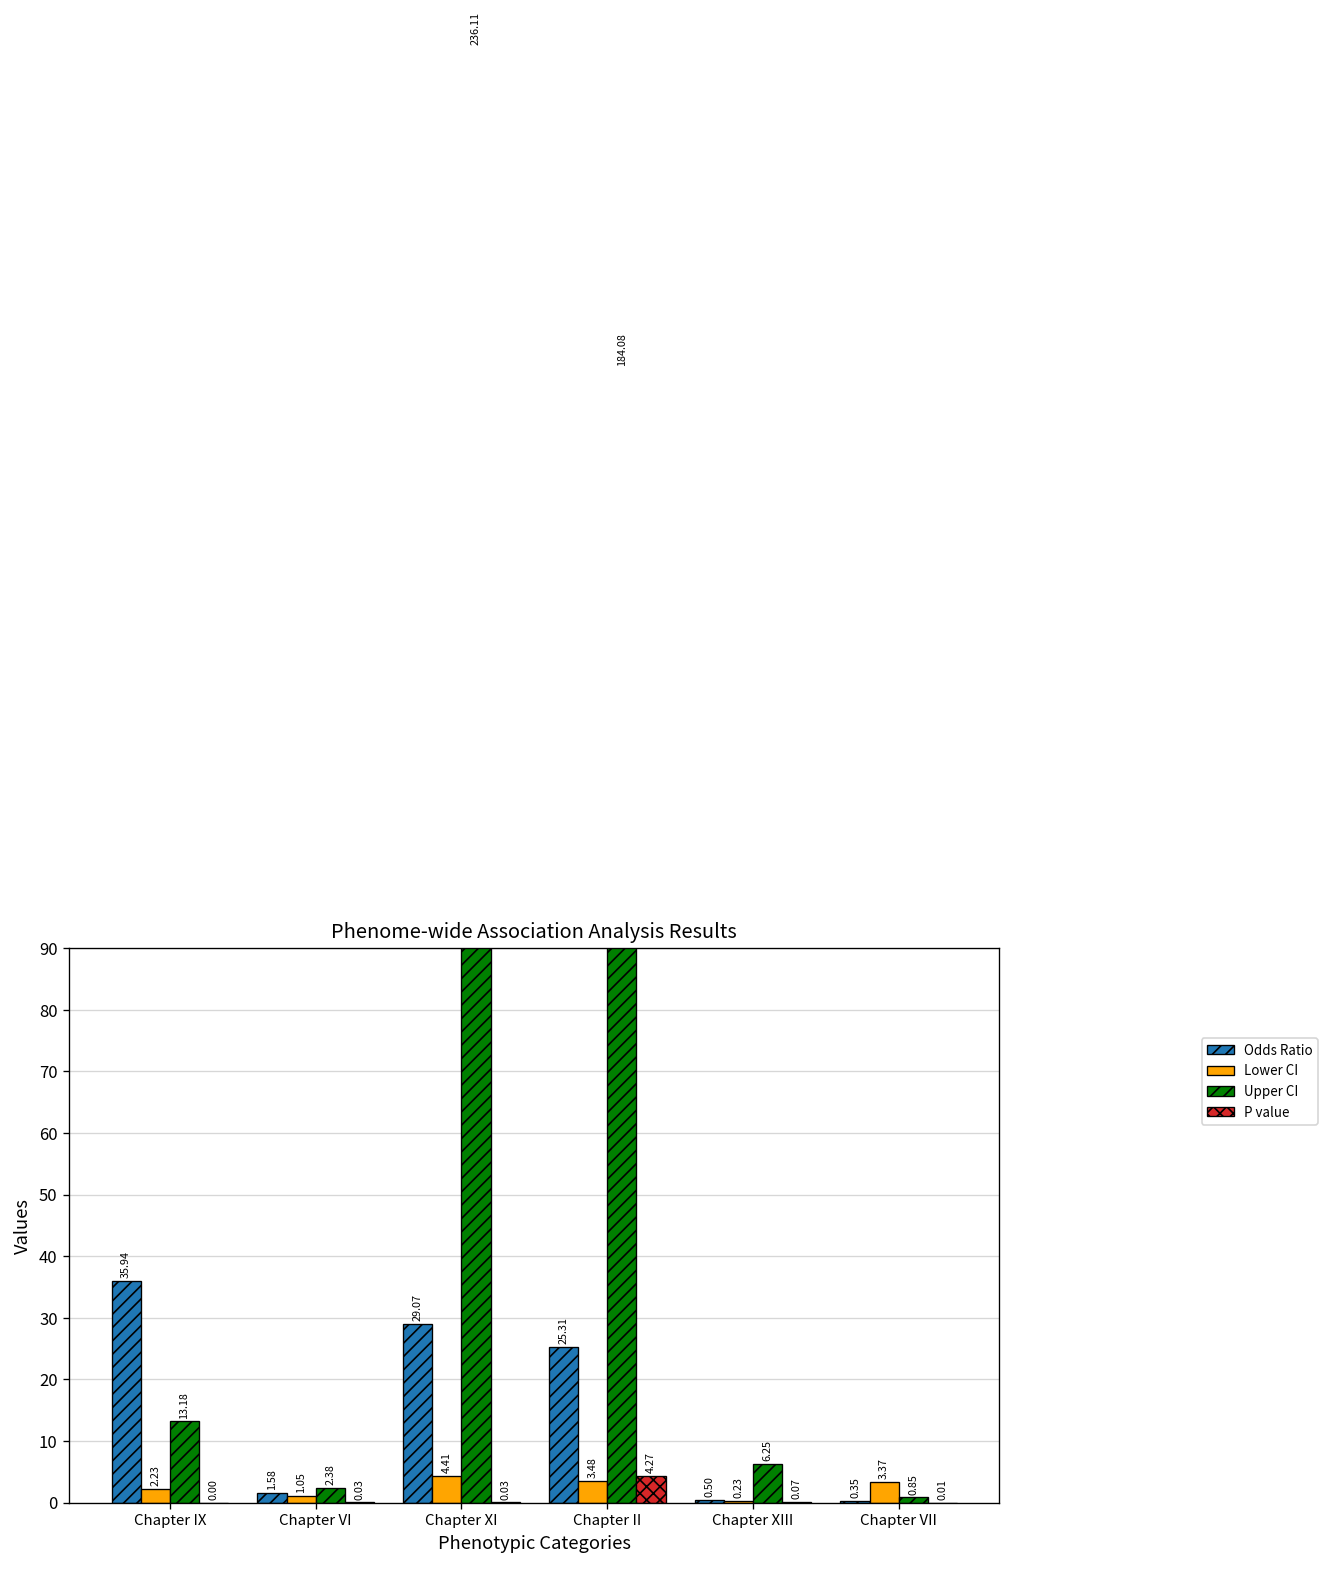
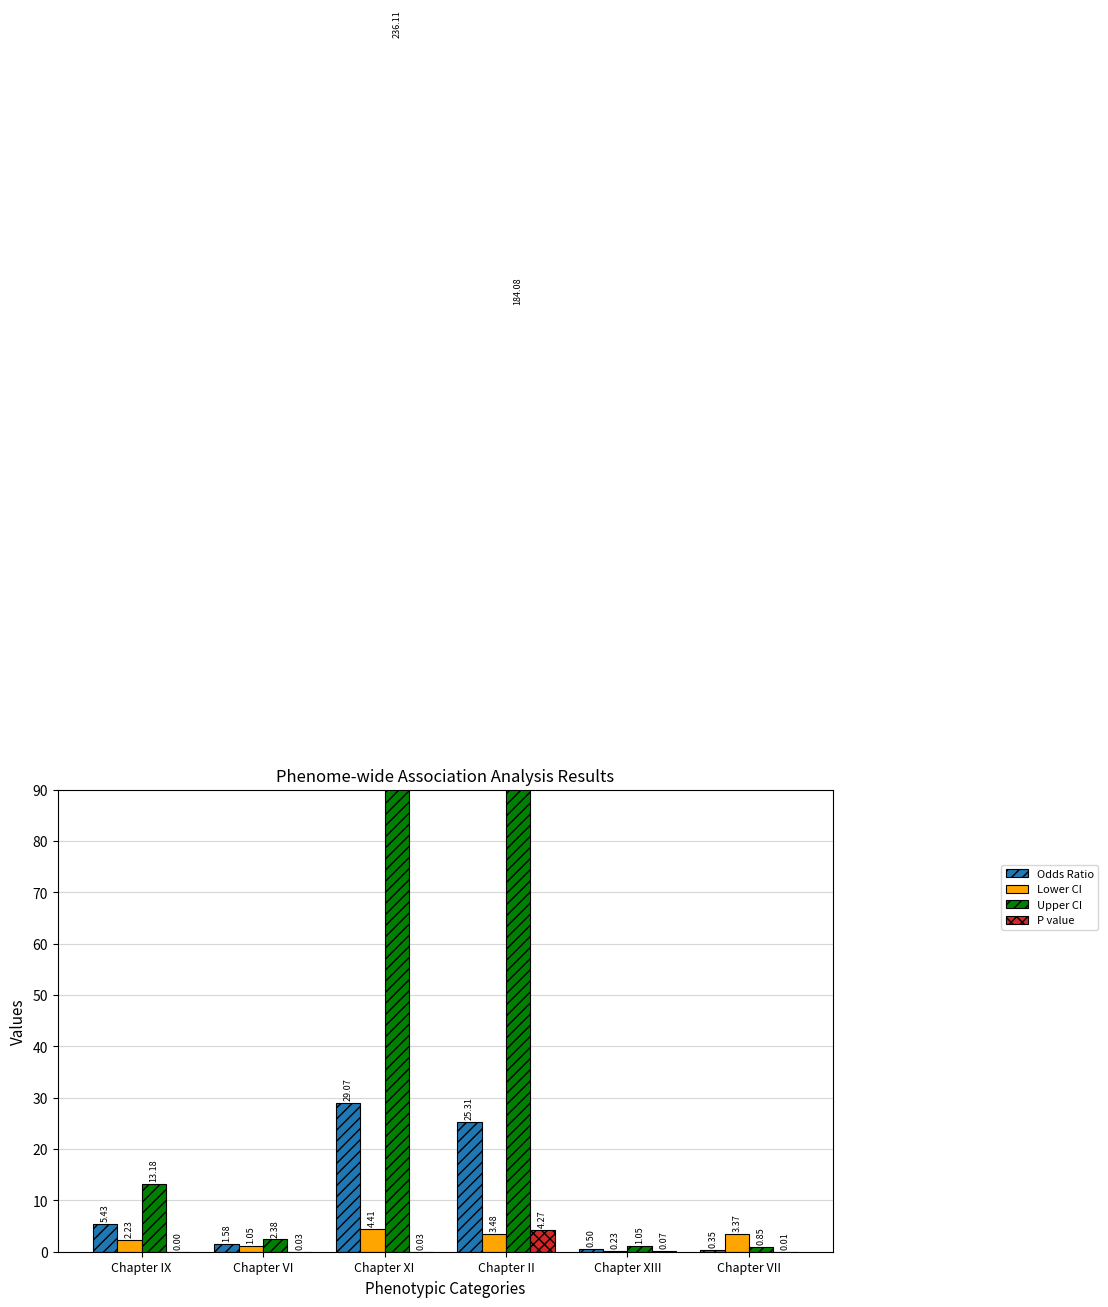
Odds Ratio, Chapter IX: 35.94 -> 5.43
Upper CI, Chapter XIII: 6.25 -> 1.05
